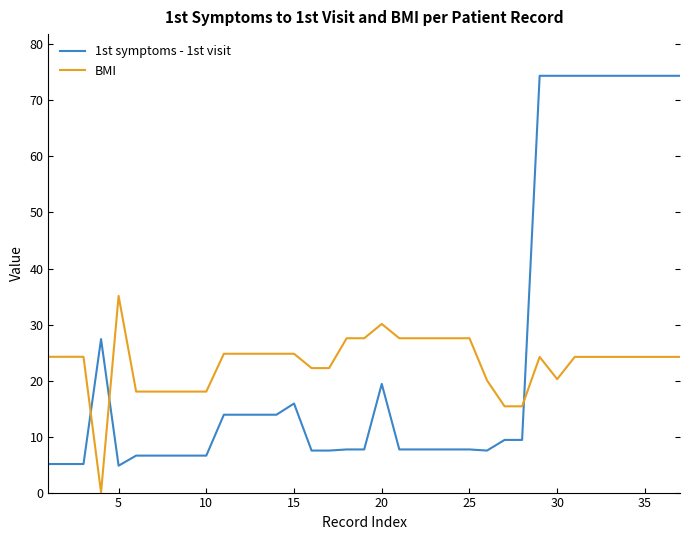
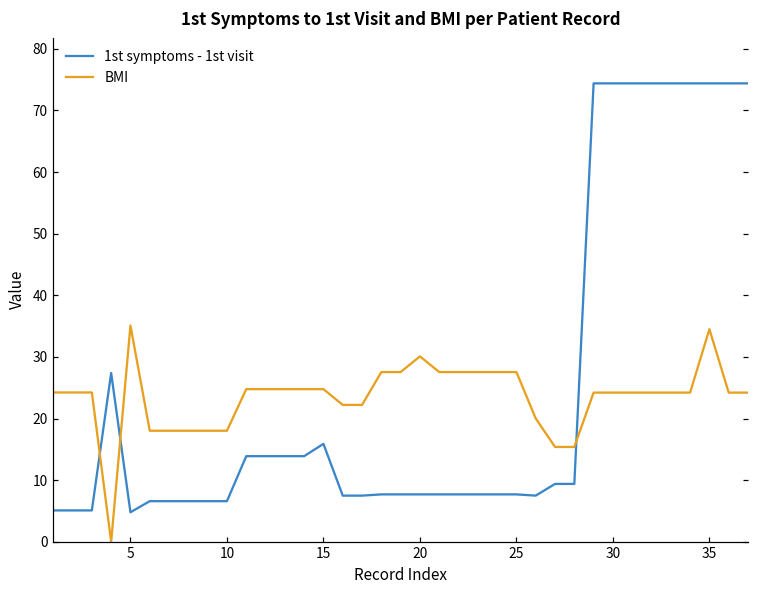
1st symptoms - 1st visit, 20: 19 -> 8
BMI, 30: 20 -> 24
BMI, 35: 24 -> 35
